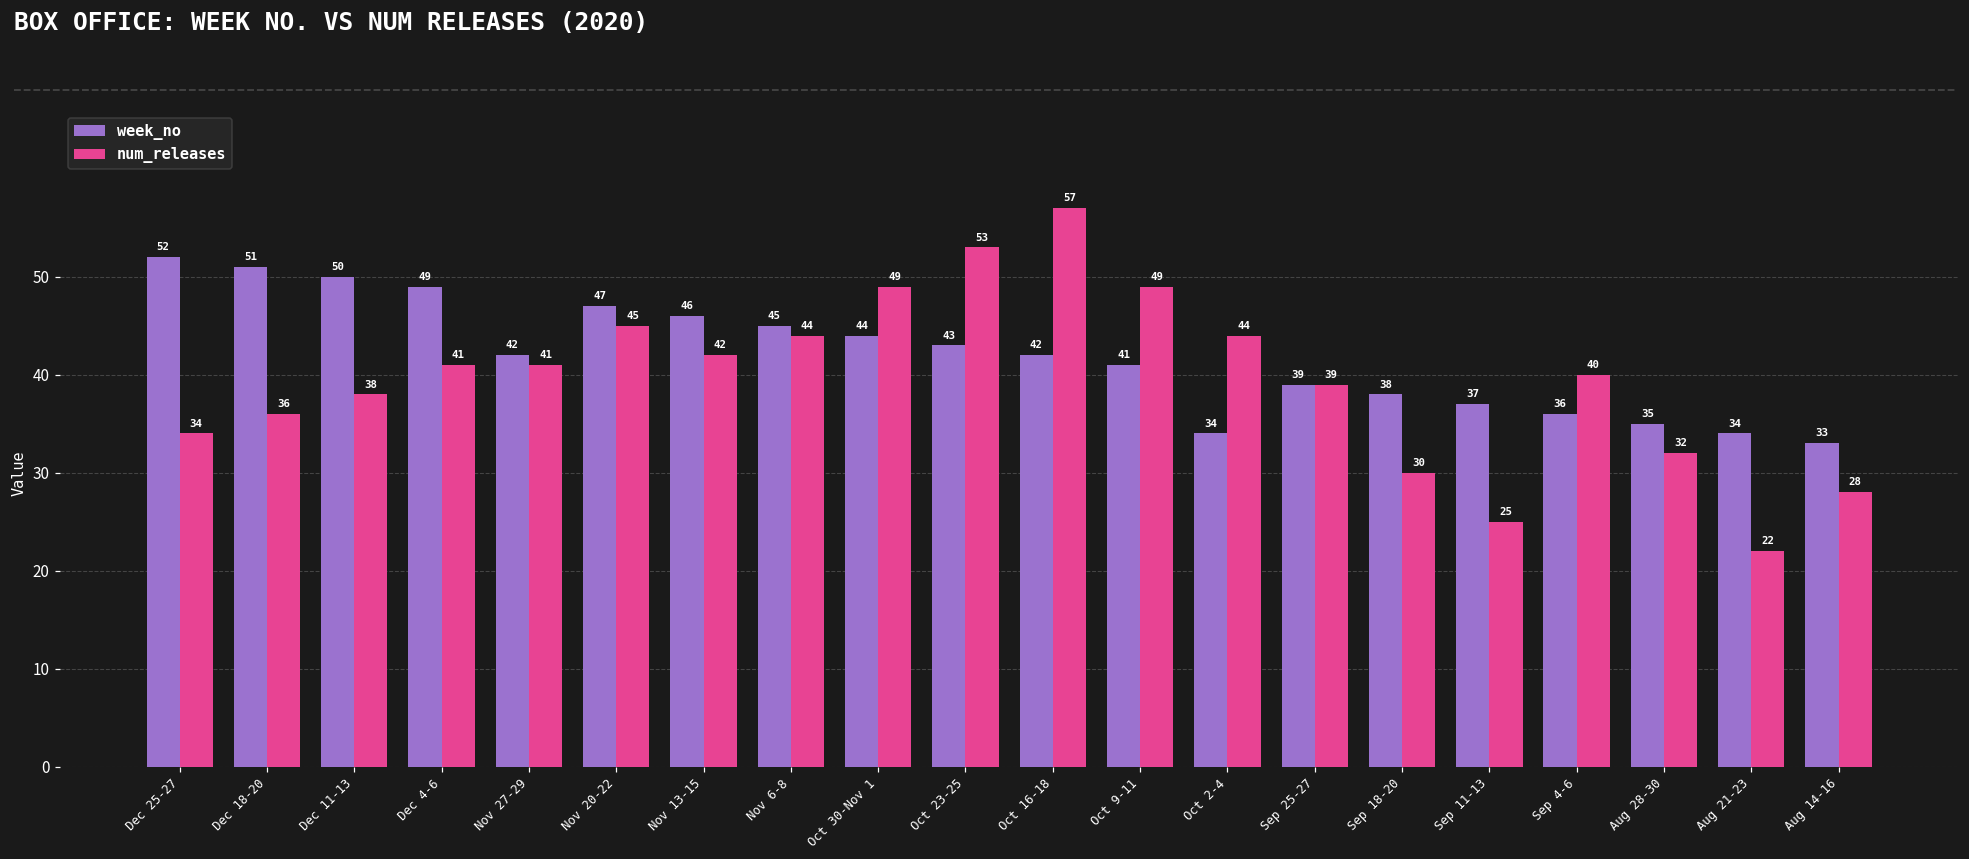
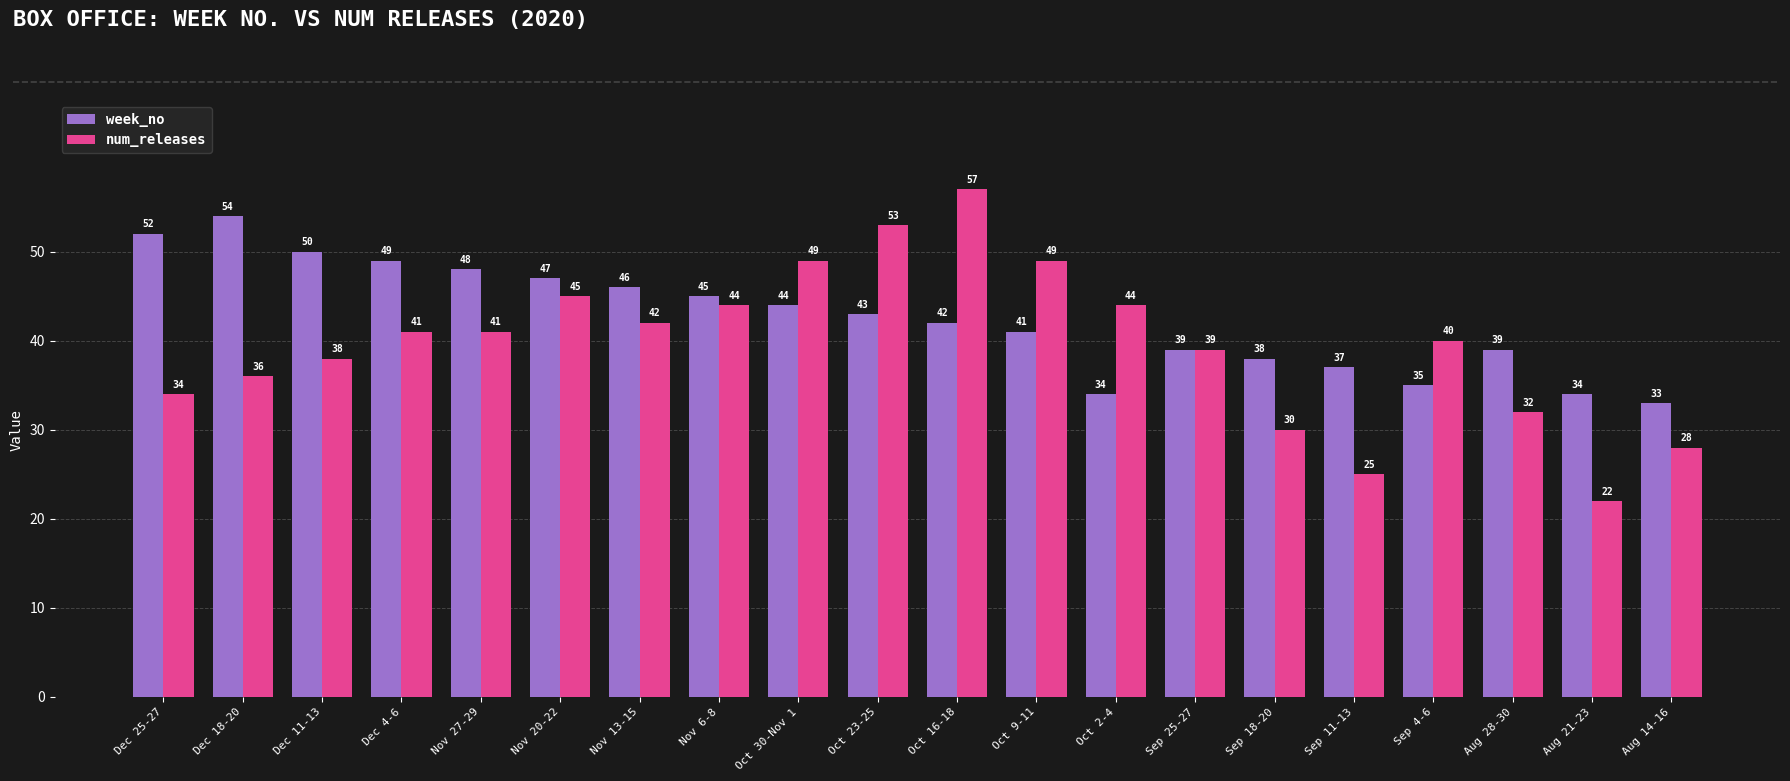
week_no, Dec 18-20: 51 -> 54
week_no, Nov 27-29: 42 -> 48
week_no, Sep 4-6: 36 -> 35
week_no, Aug 28-30: 35 -> 39
